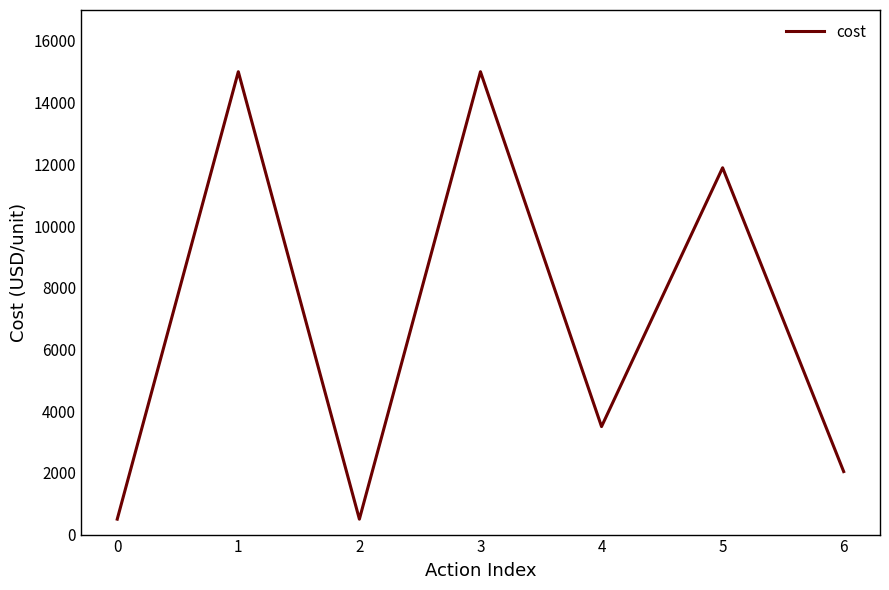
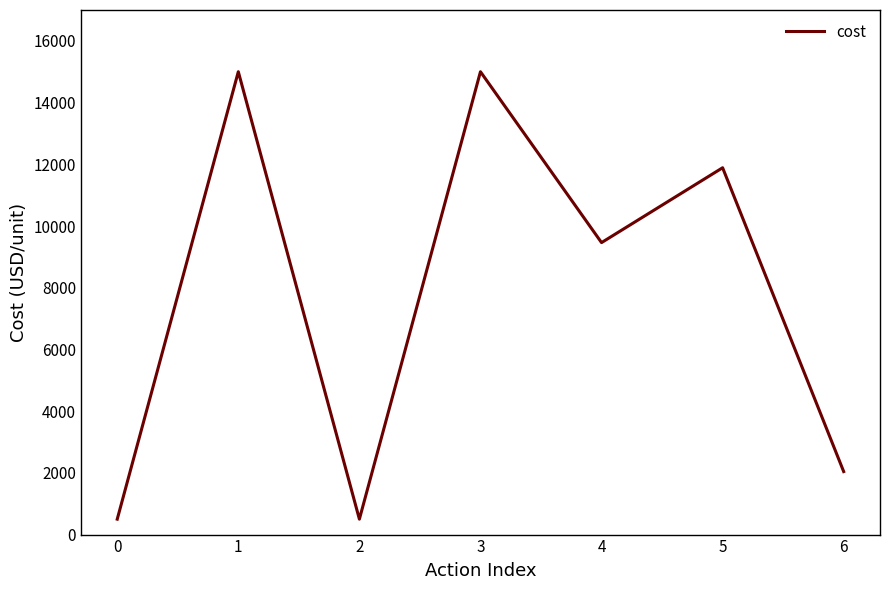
4: 3500 -> 9500
